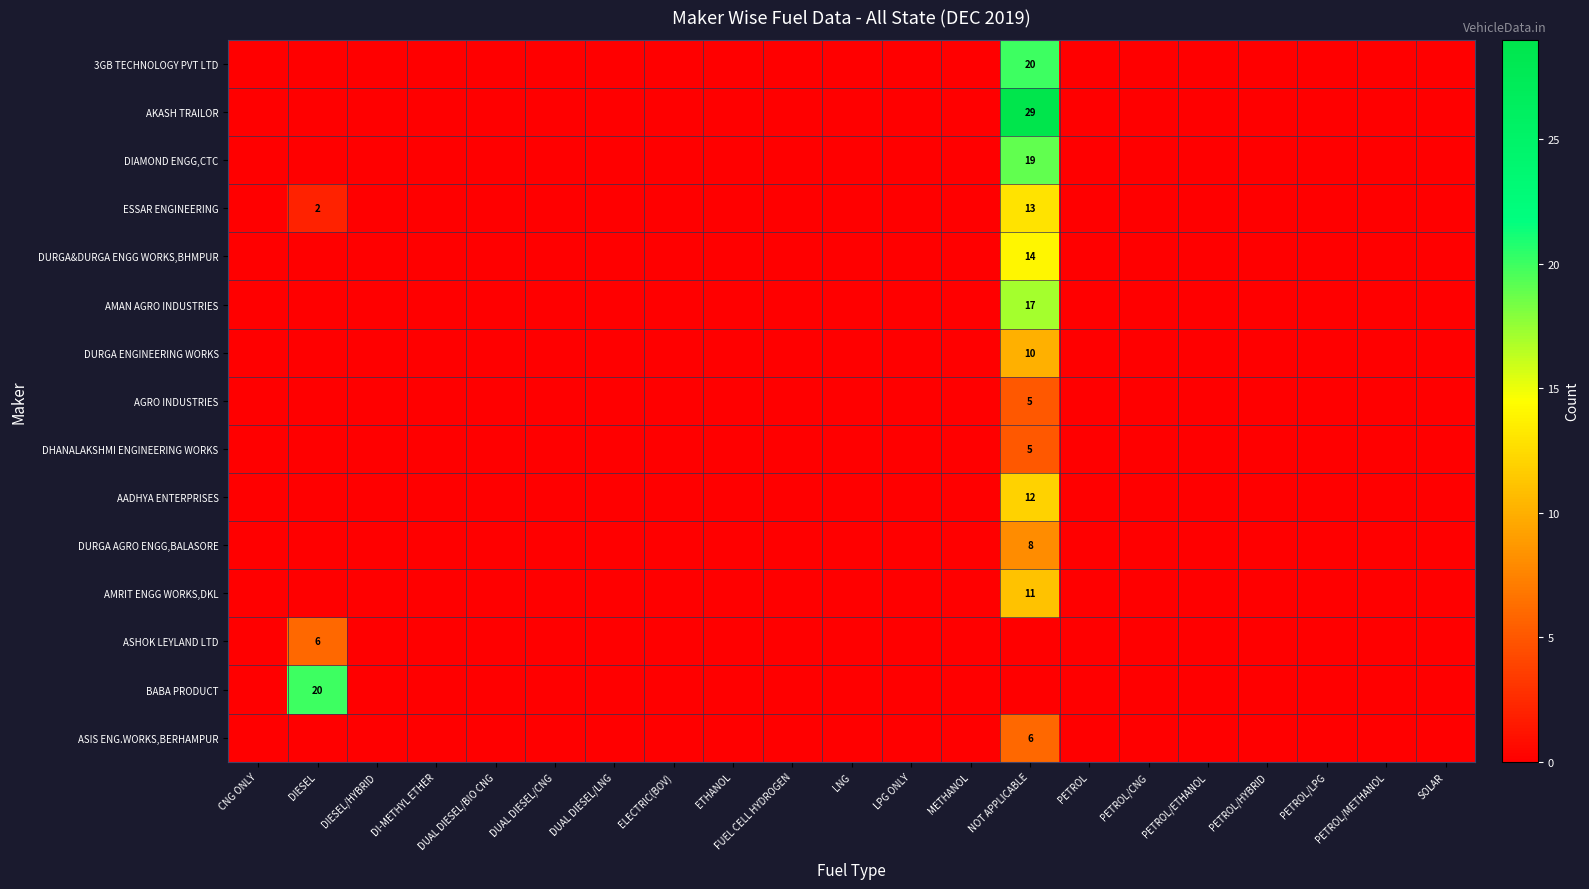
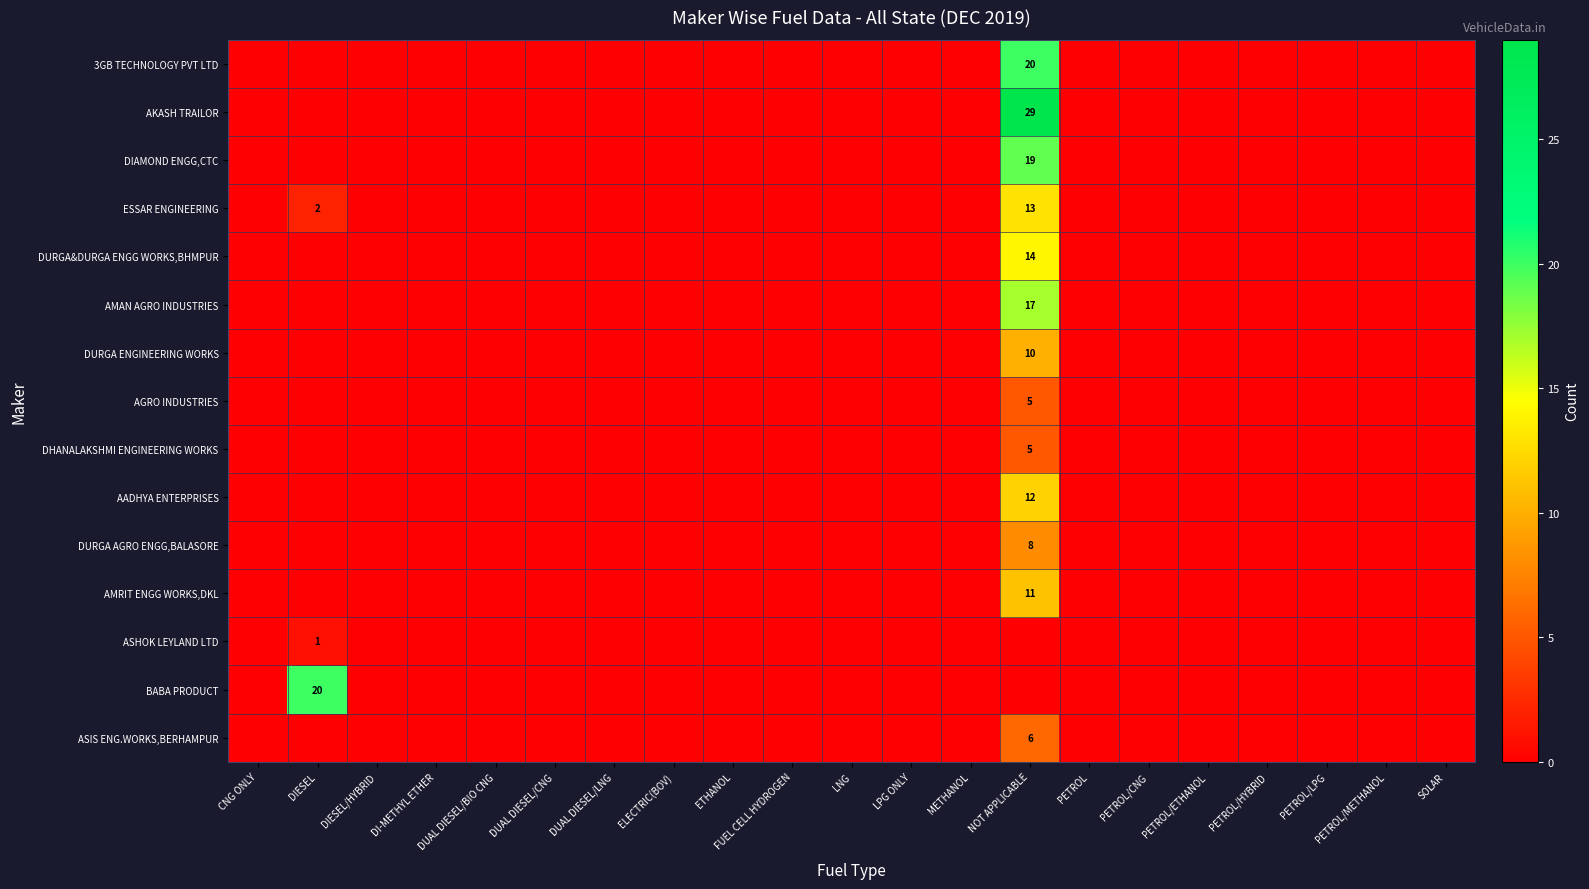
ASHOK LEYLAND LTD, DIESEL: 6 -> 1
